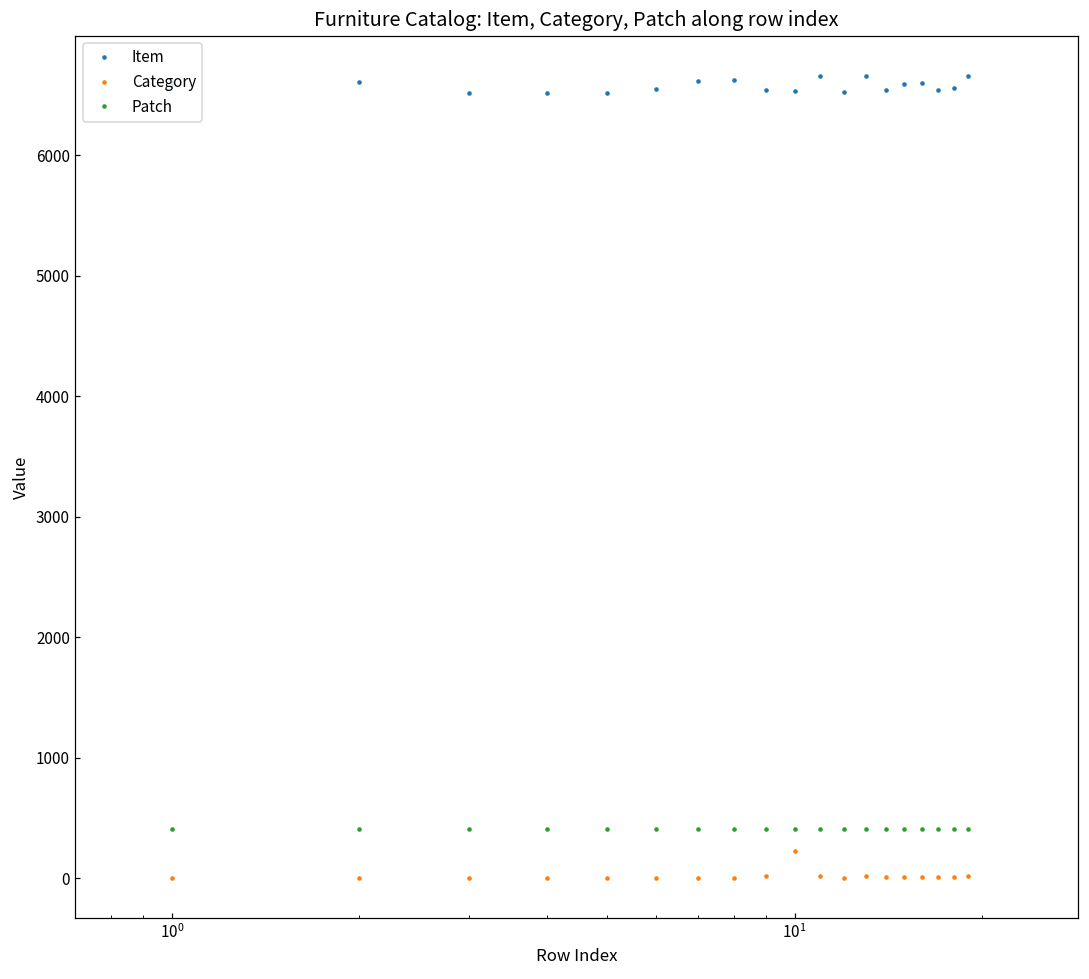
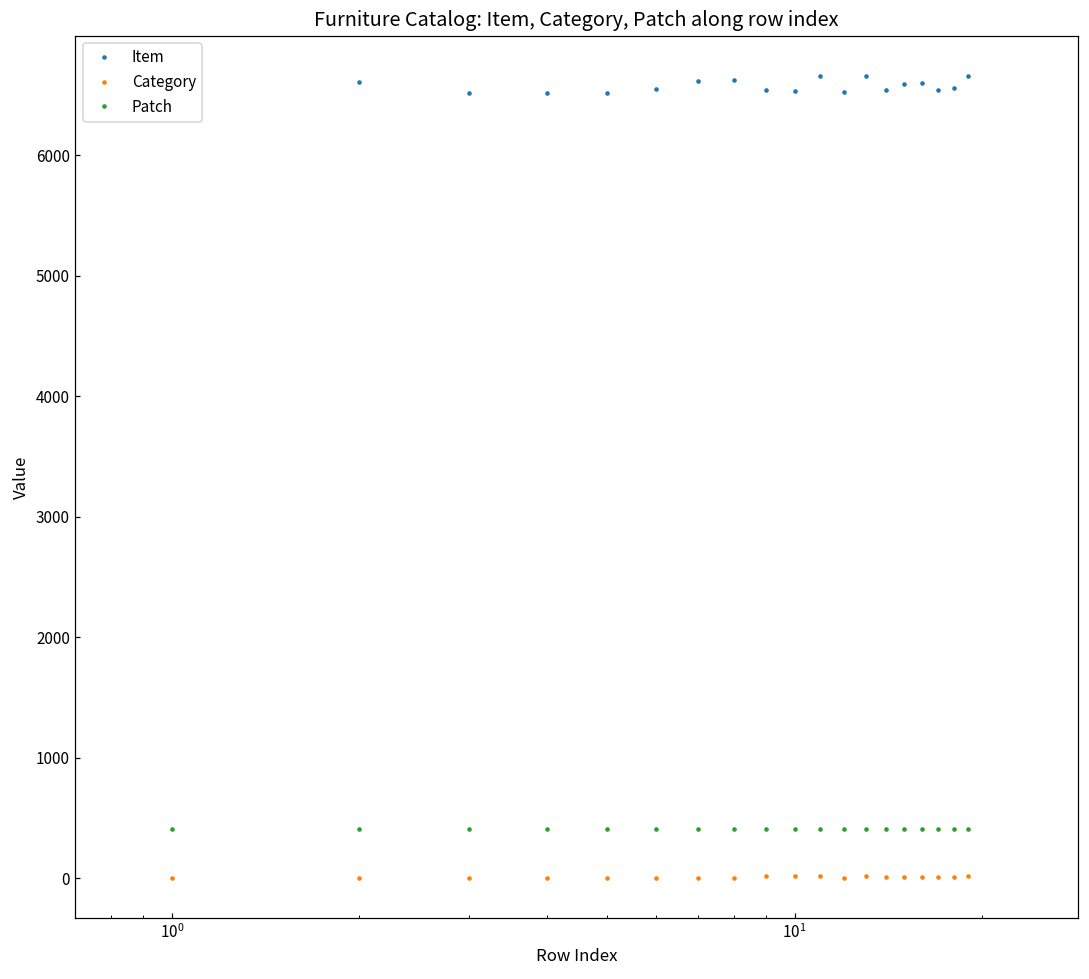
Category, 10^1: 220 -> 10
